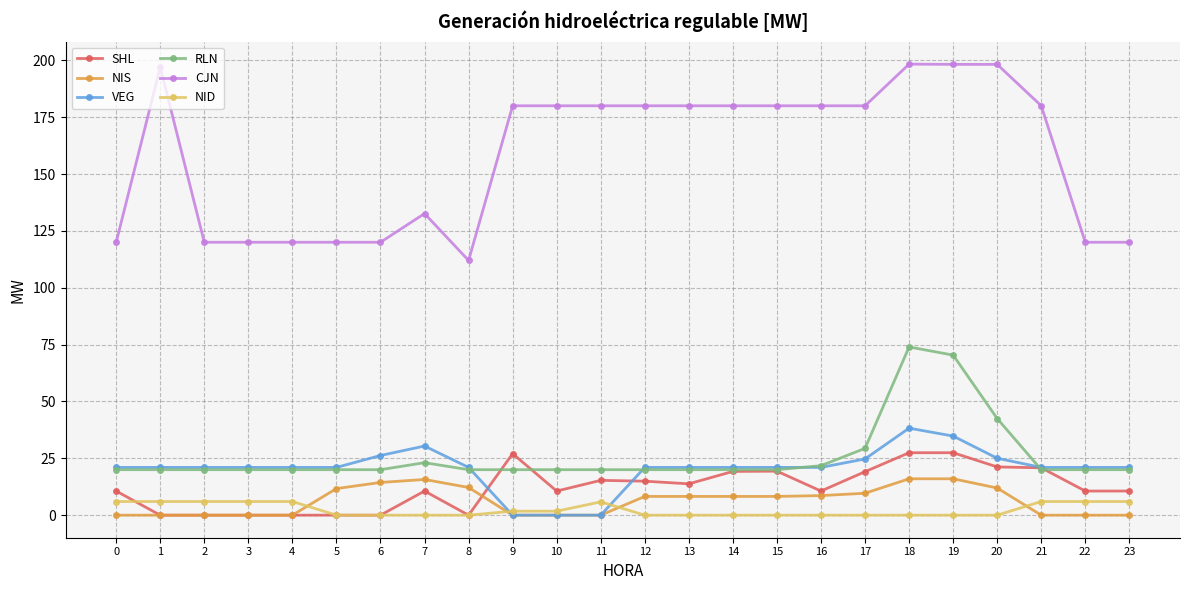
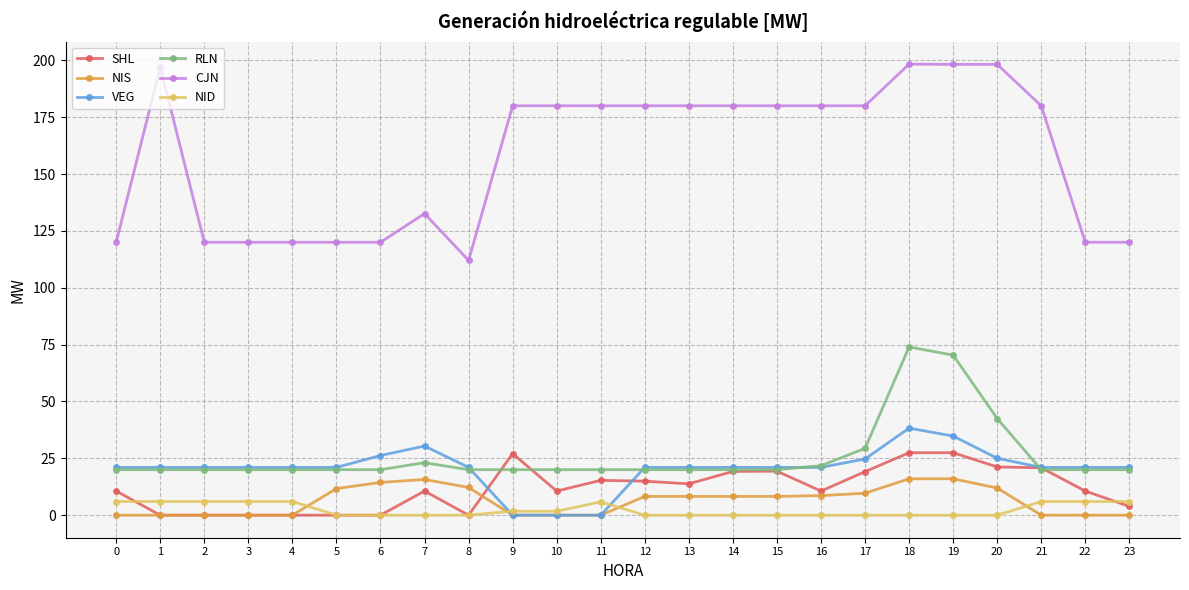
SHL, 23: 11 -> 4
